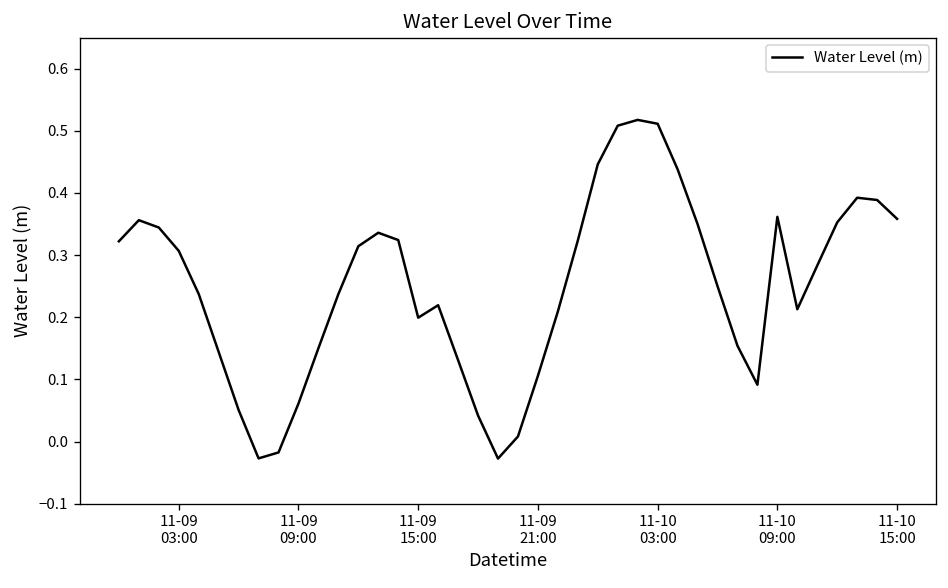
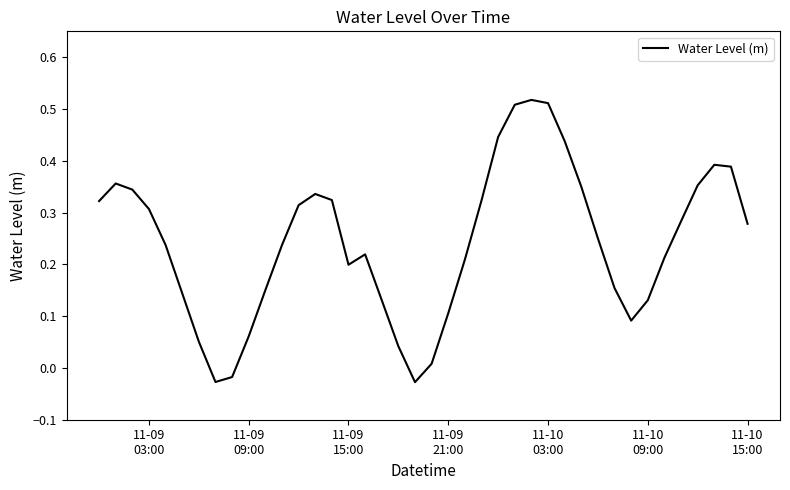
11-10 09:00: 0.36 -> 0.13
11-10 15:00: 0.36 -> 0.28
